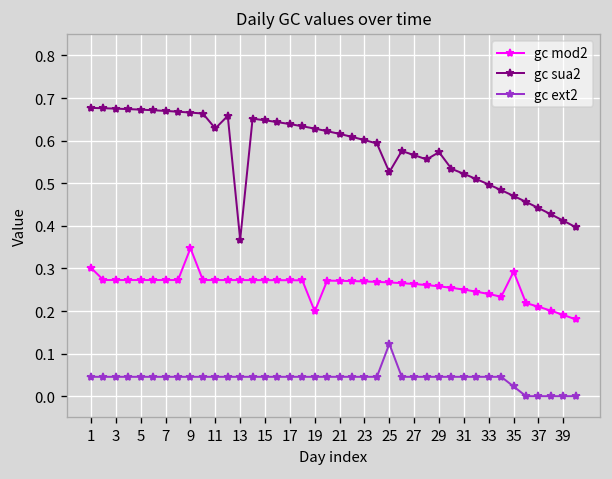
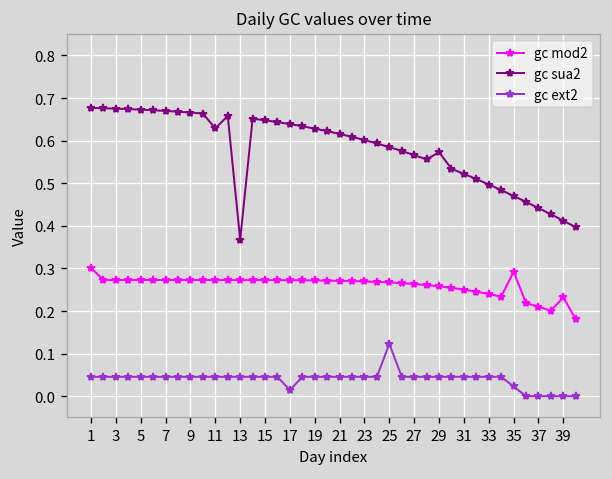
gc mod2, 9: 0.35 -> 0.27
gc ext2, 17: 0.05 -> 0.01
gc mod2, 19: 0.20 -> 0.27
gc sua2, 25: 0.53 -> 0.58
gc mod2, 39: 0.19 -> 0.23
